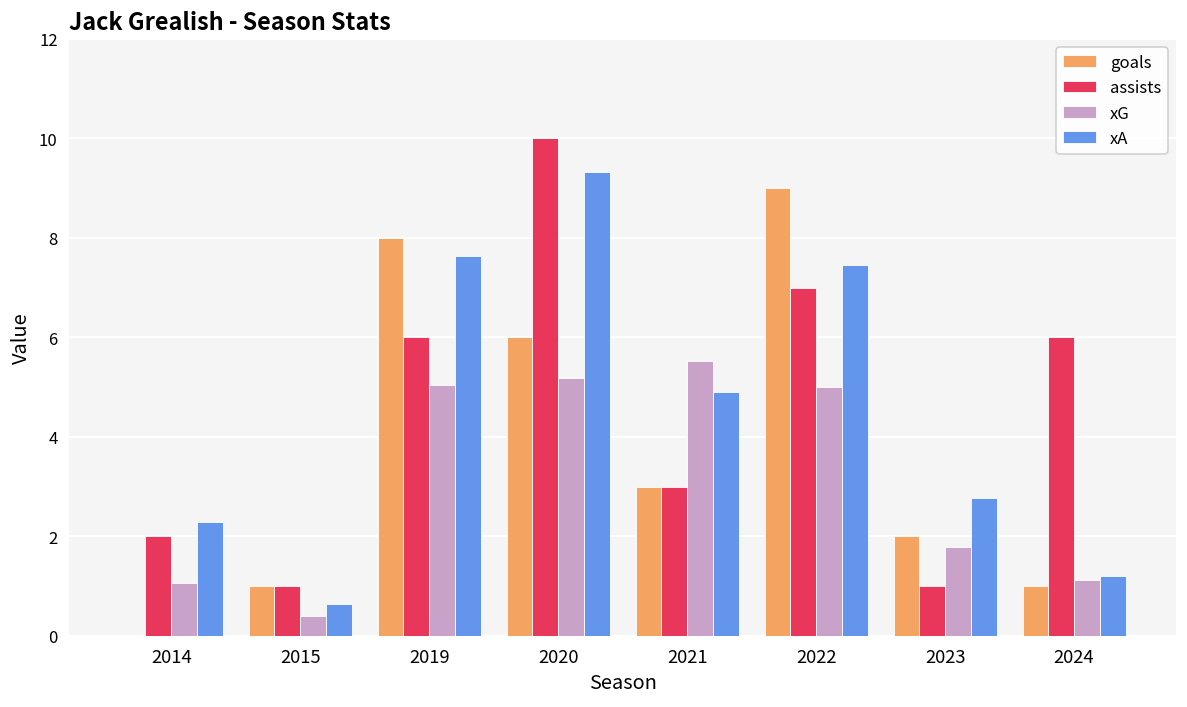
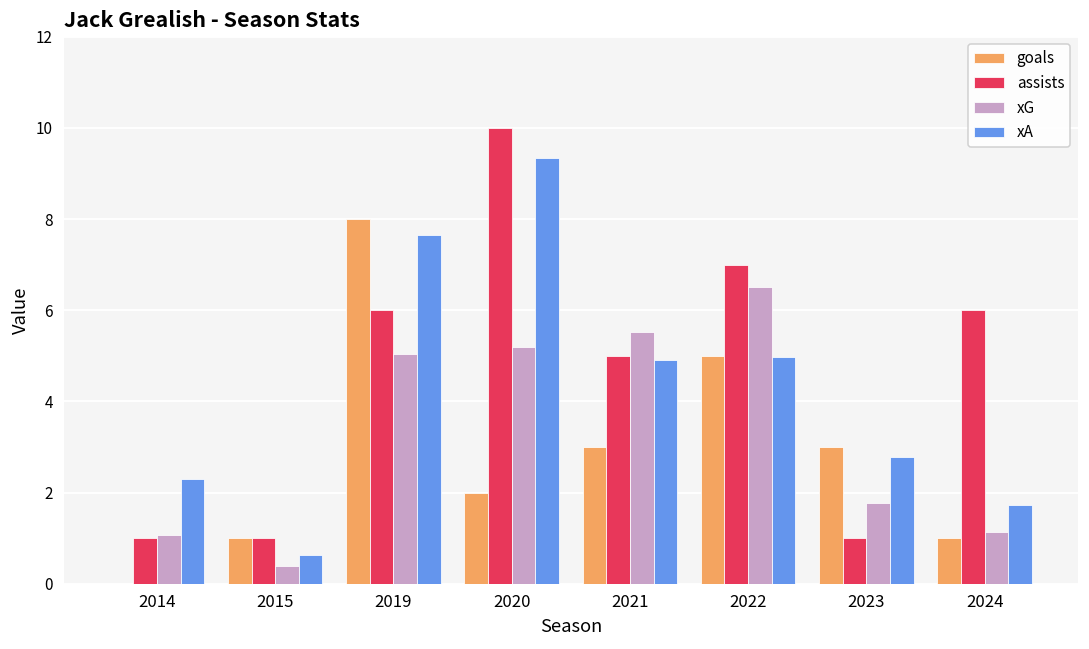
assists, 2014: 2 -> 1
goals, 2020: 6 -> 2
assists, 2021: 3 -> 5
goals, 2022: 9 -> 5
xG, 2022: 5.0 -> 6.5
xA, 2022: 7.5 -> 5.0
goals, 2023: 2 -> 3
xA, 2024: 1.2 -> 1.7
